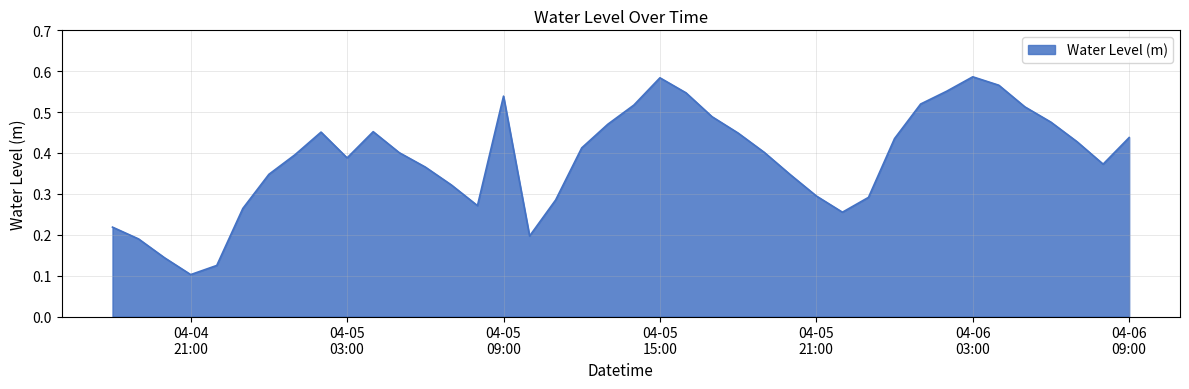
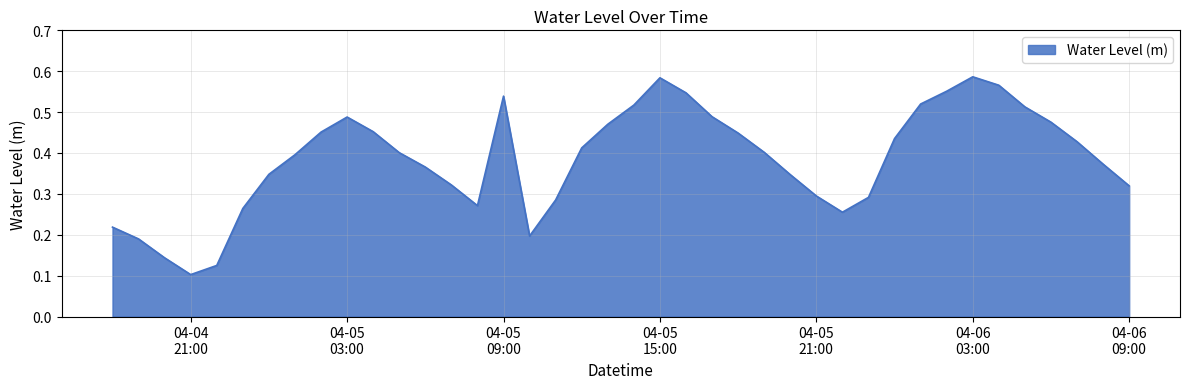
04-05 03:00: 0.39 -> 0.49
04-06 09:00: 0.44 -> 0.32
